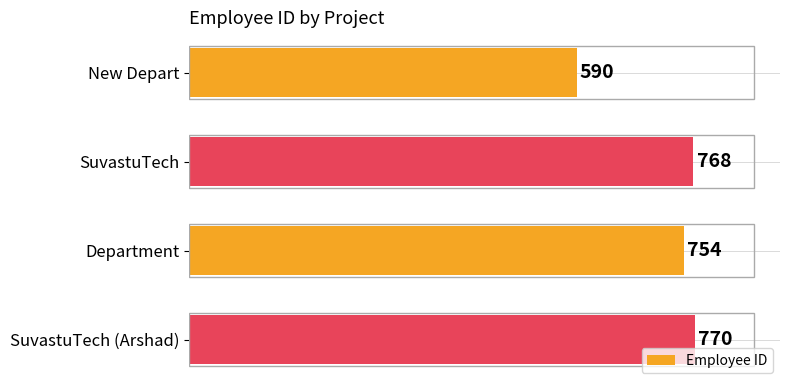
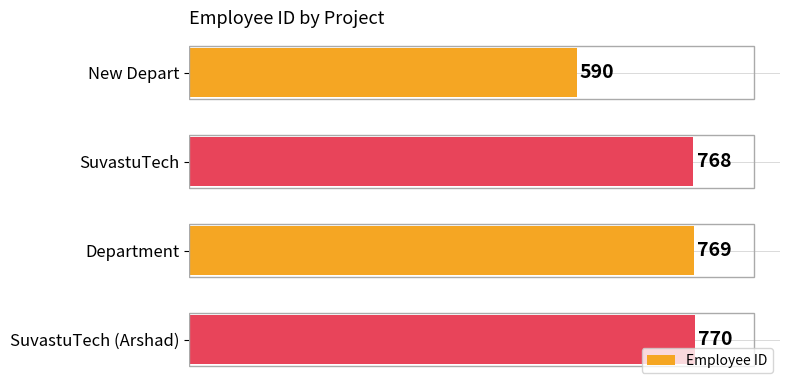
Department: 754 -> 769
